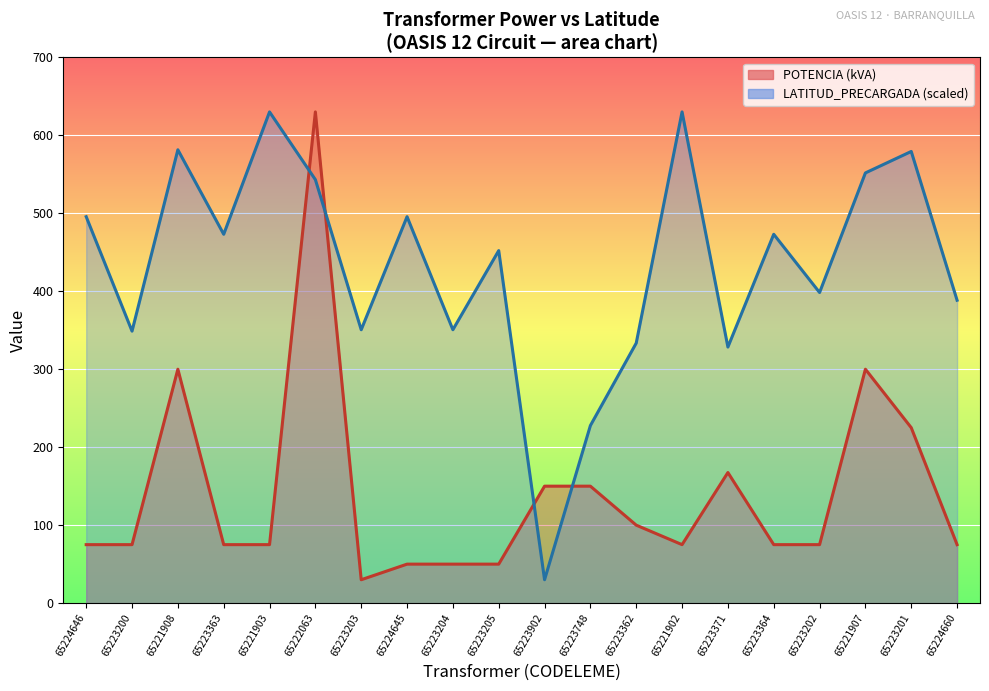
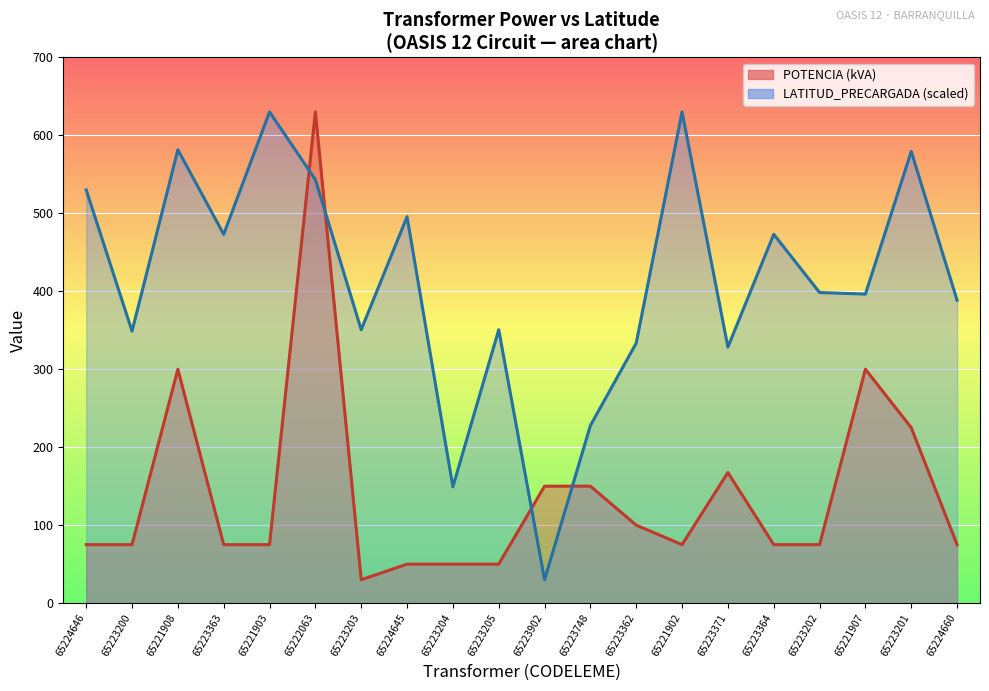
LATITUD_PRECARGADA (scaled), 65224646: 500 -> 530
LATITUD_PRECARGADA (scaled), 65223204: 350 -> 150
LATITUD_PRECARGADA (scaled), 65223205: 450 -> 350
LATITUD_PRECARGADA (scaled), 65221907: 550 -> 400
